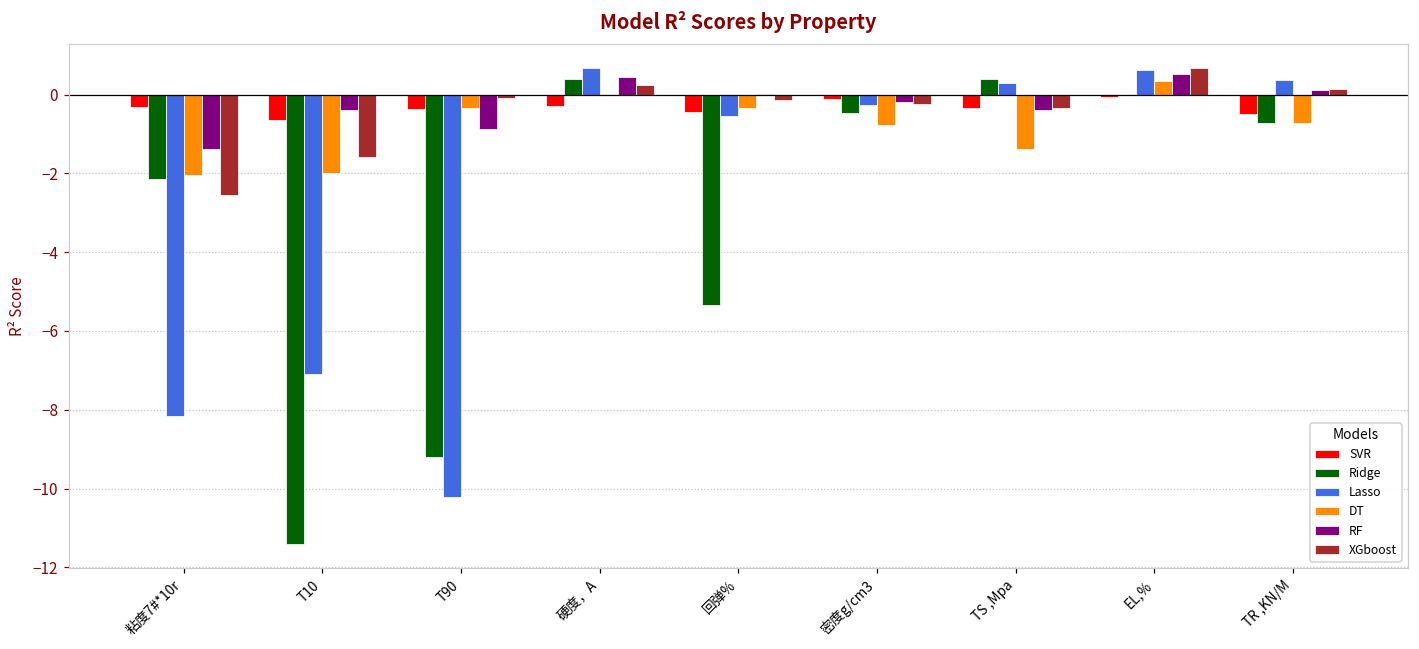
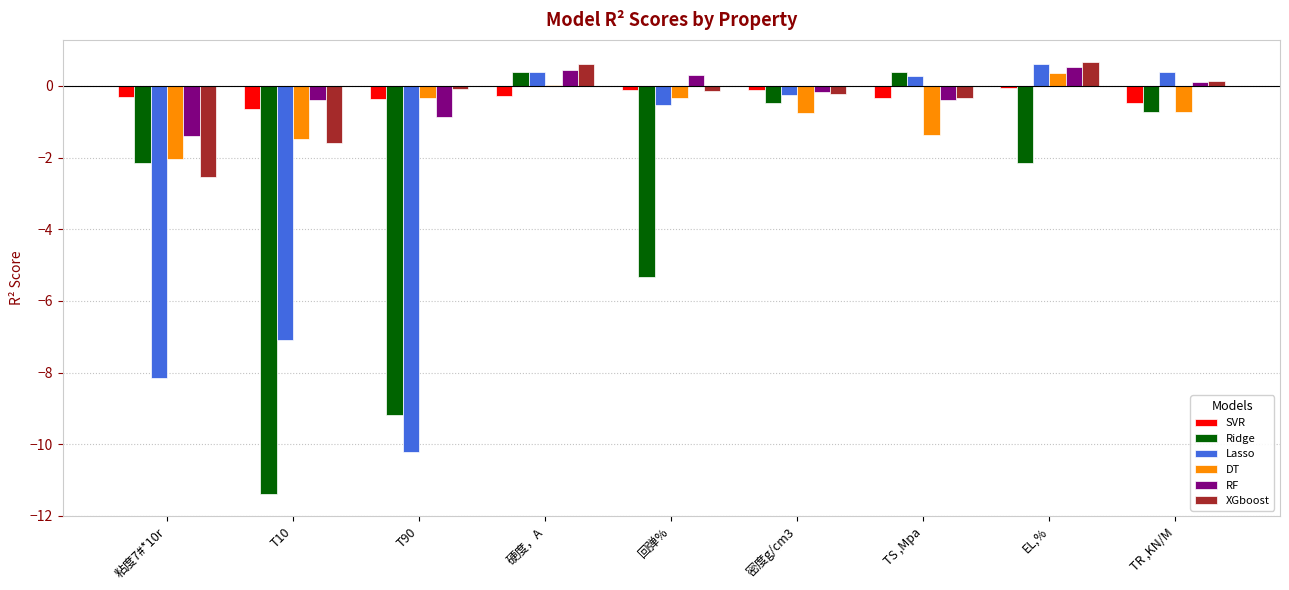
DT, T10: -2.0 -> -1.5
Lasso, 硬度，A: 0.7 -> 0.4
XGboost, 硬度，A: 0.2 -> 0.6
SVR, 回弹%: -0.4 -> -0.1
RF, 回弹%: 0.0 -> 0.3
Ridge, EL,%: 0.0 -> -2.2
